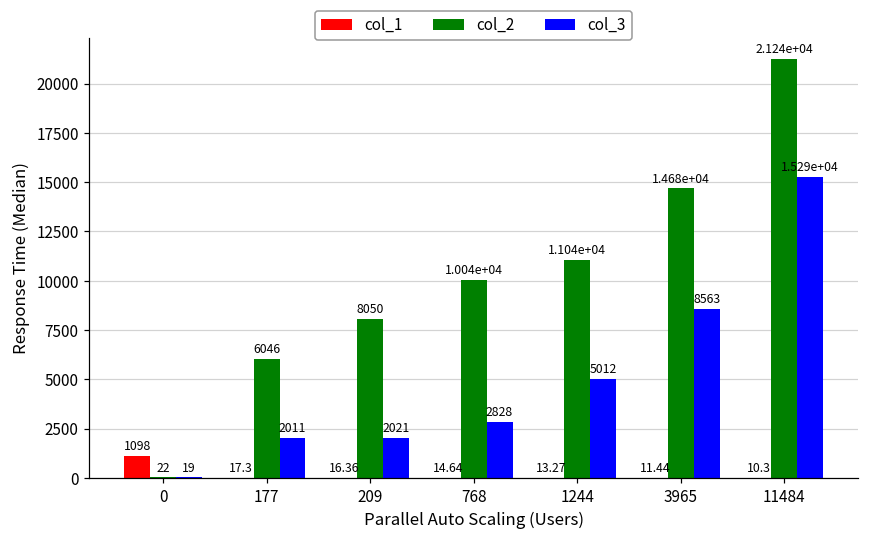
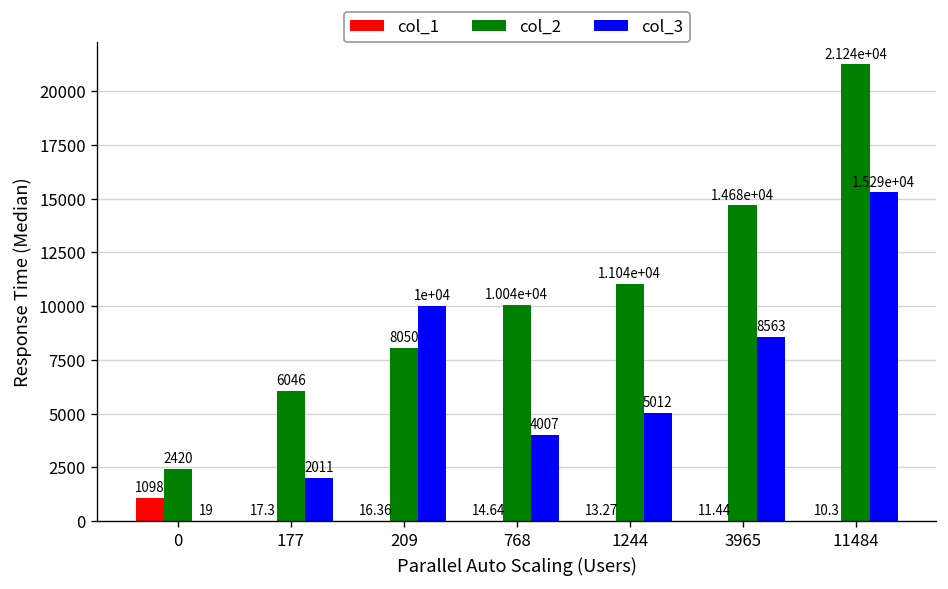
col_2, 0: 22 -> 2420
col_3, 209: 2021 -> 1e+04
col_3, 768: 2828 -> 4007
